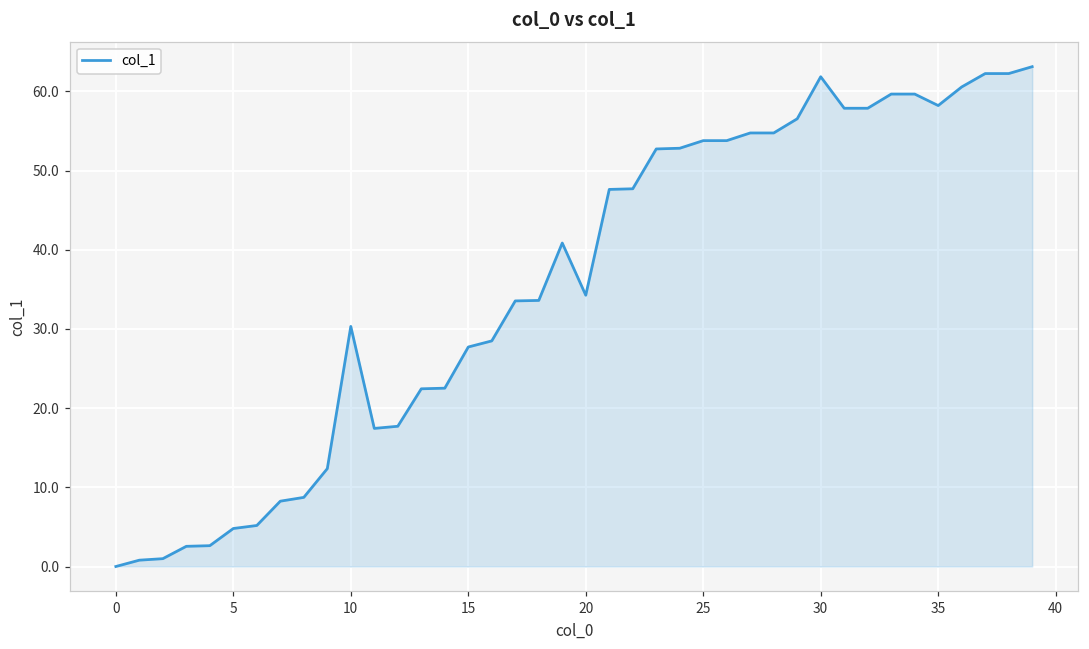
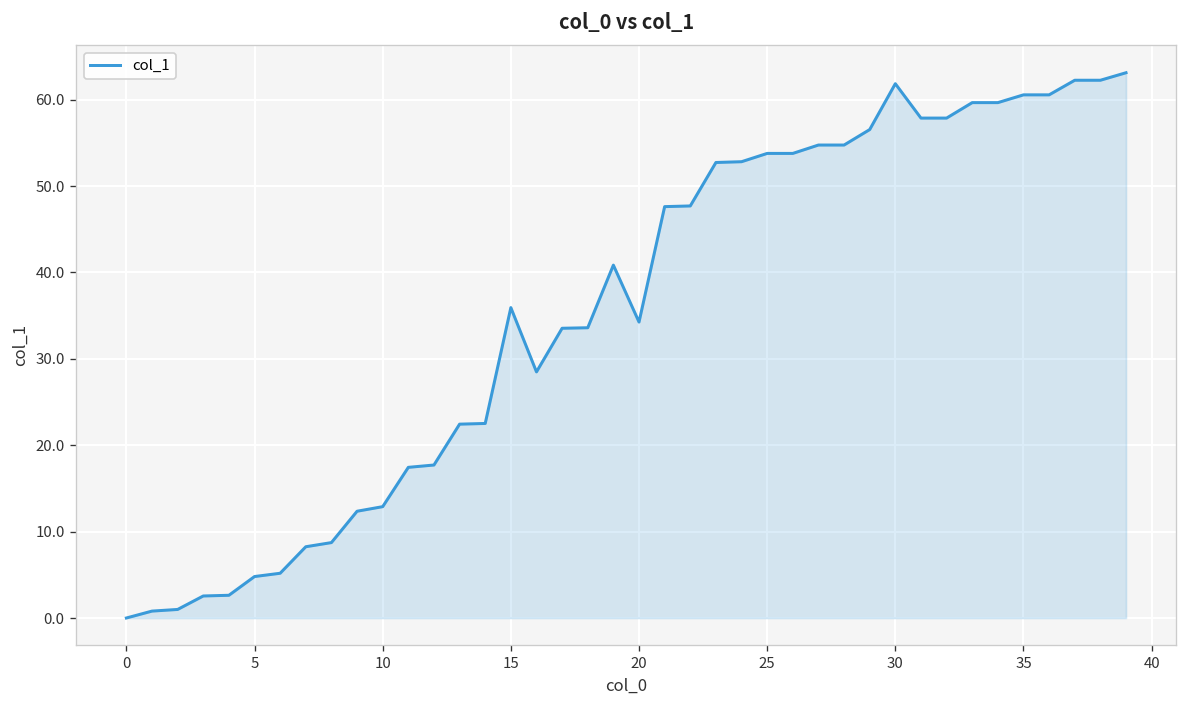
10: 30 -> 13
15: 28 -> 36
35: 58 -> 61
